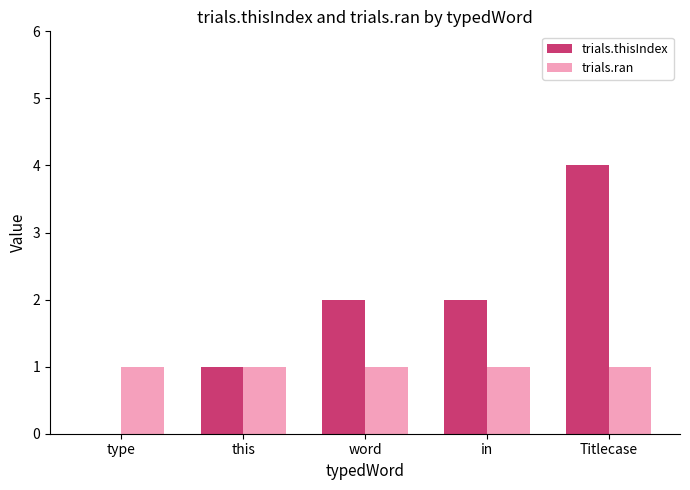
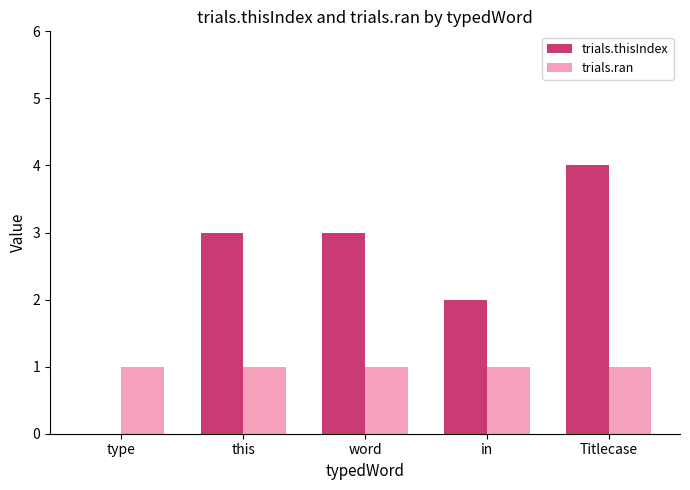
trials.thisIndex, this: 1 -> 3
trials.thisIndex, word: 2 -> 3
